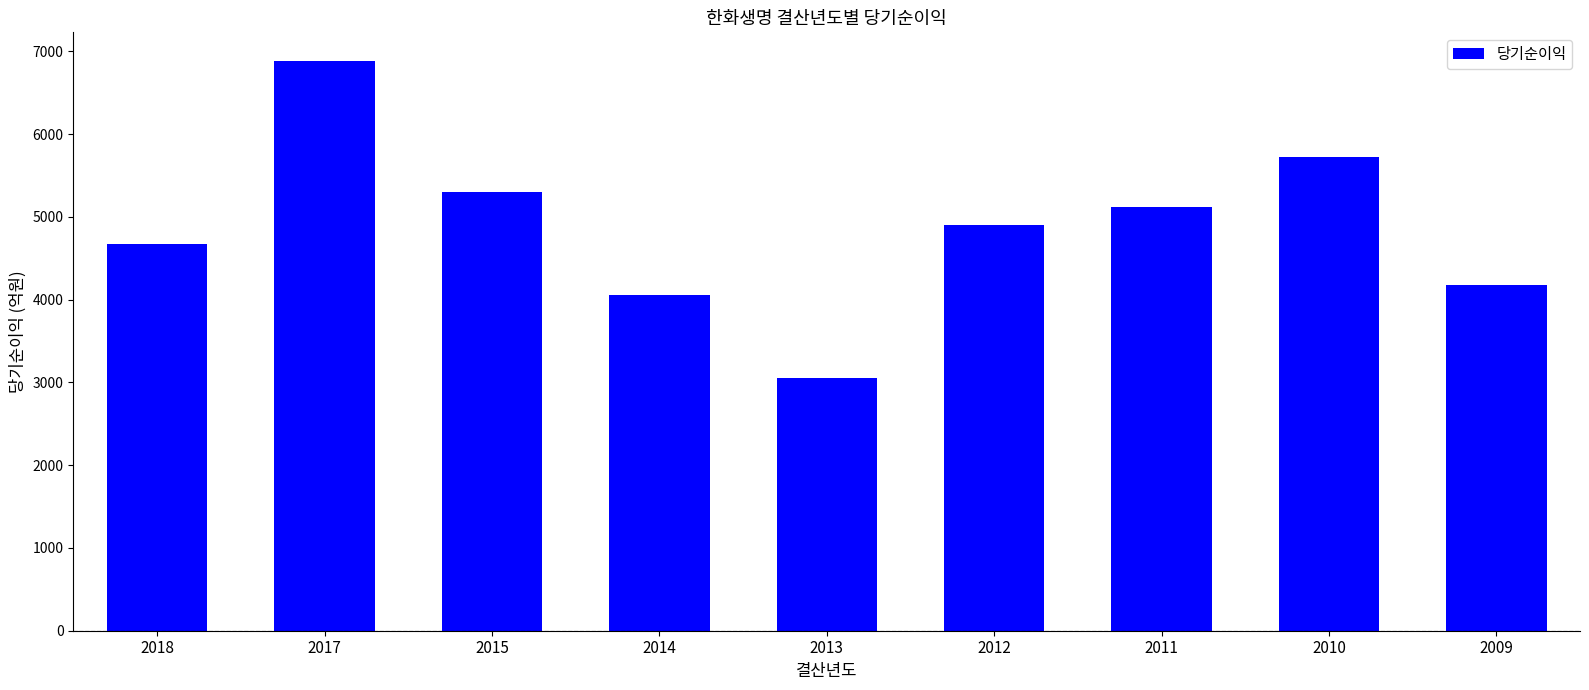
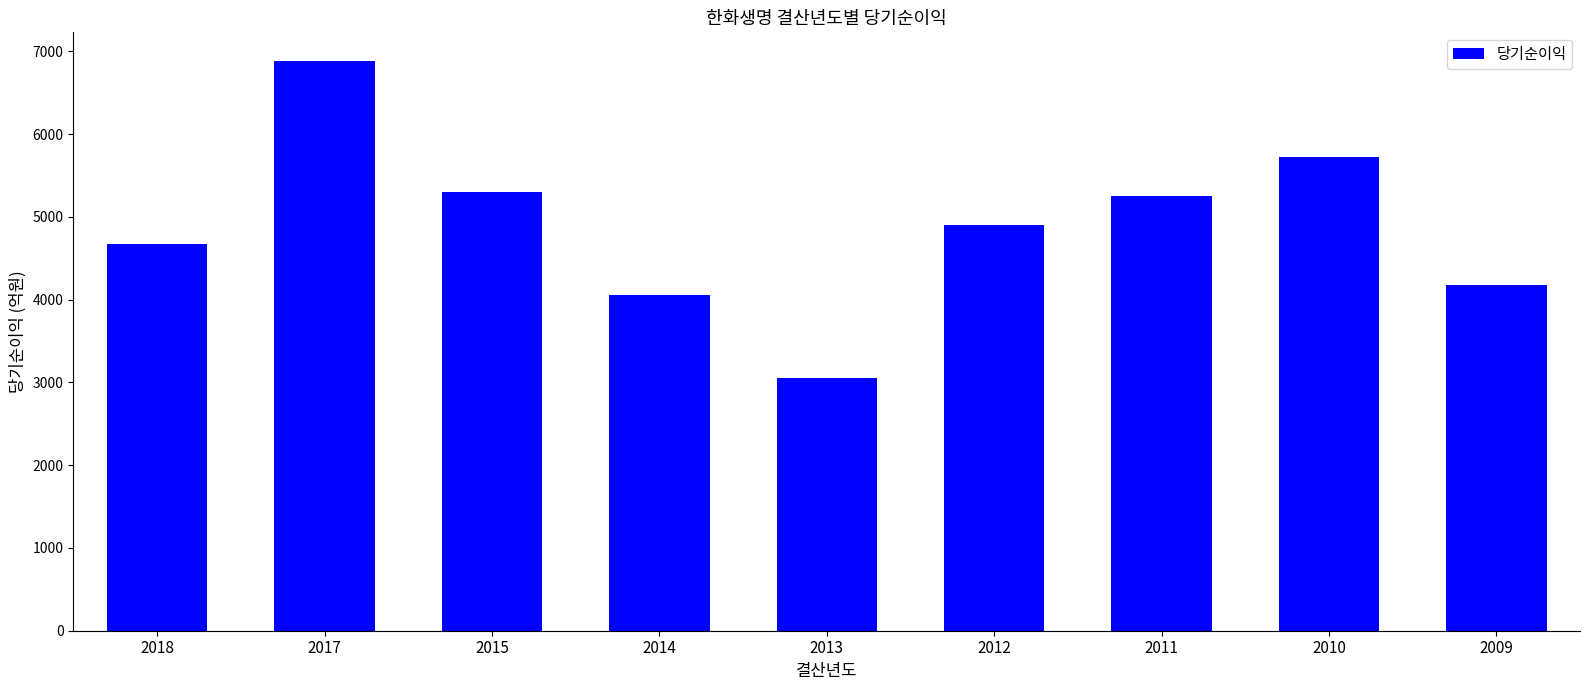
2011: 5100 -> 5200
